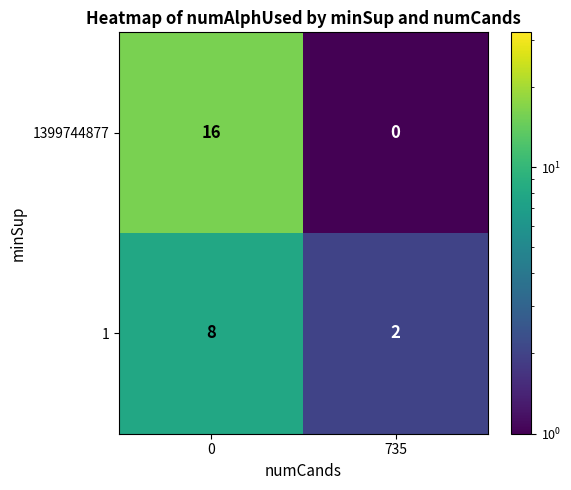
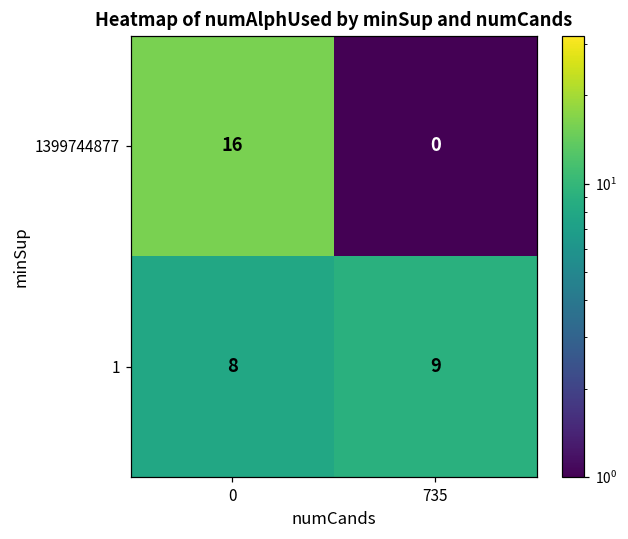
1, 735: 2 -> 9
